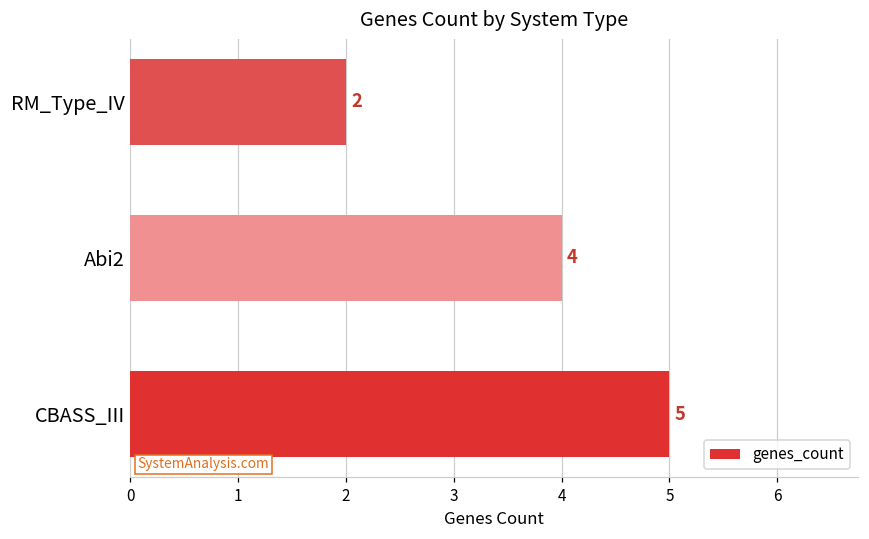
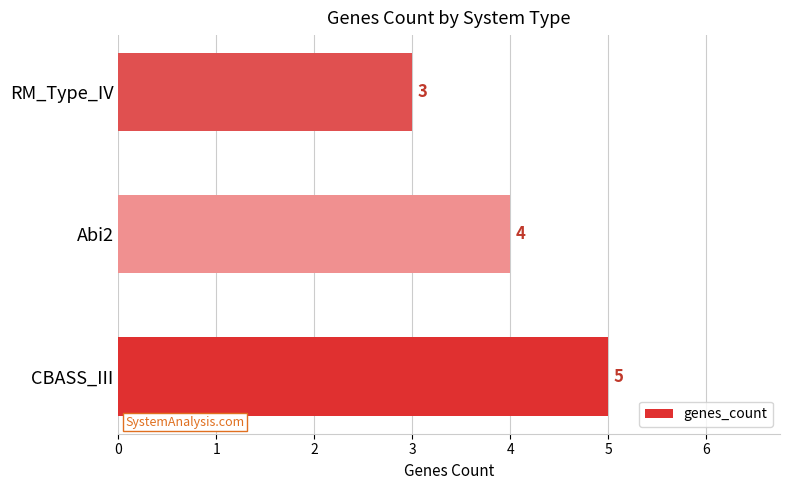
RM_Type_IV: 2 -> 3
